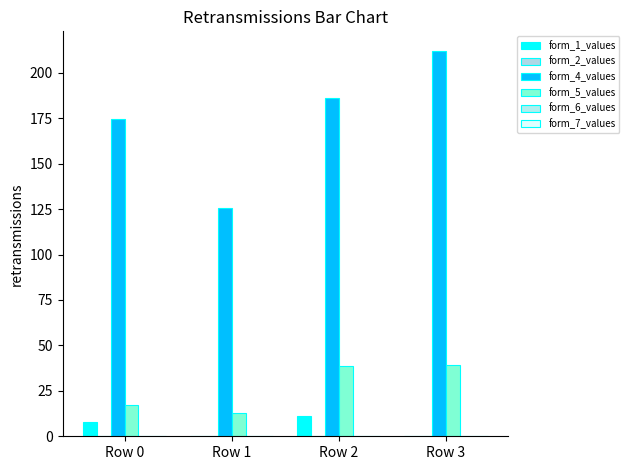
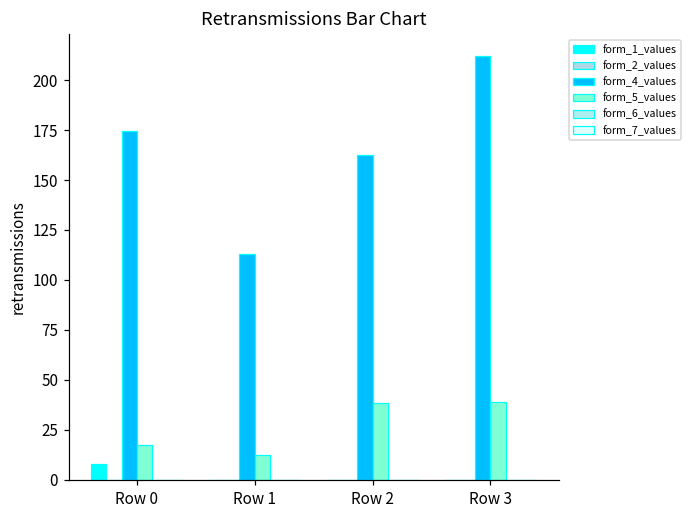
form_4_values, Row 1: 125 -> 113
form_1_values, Row 2: 11 -> 0
form_4_values, Row 2: 186 -> 163
